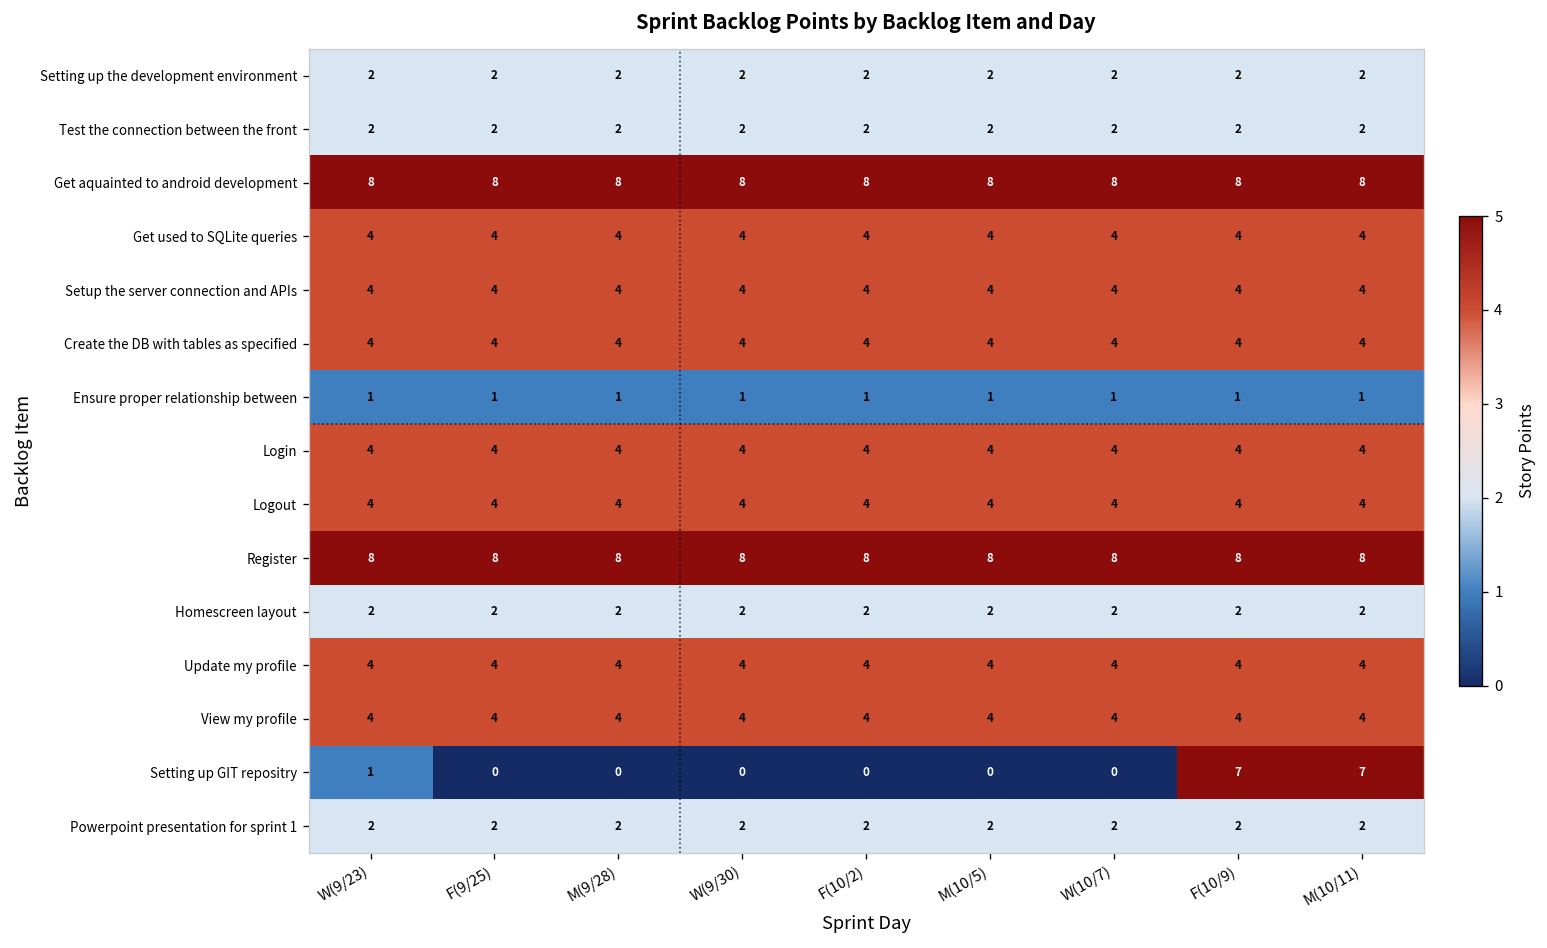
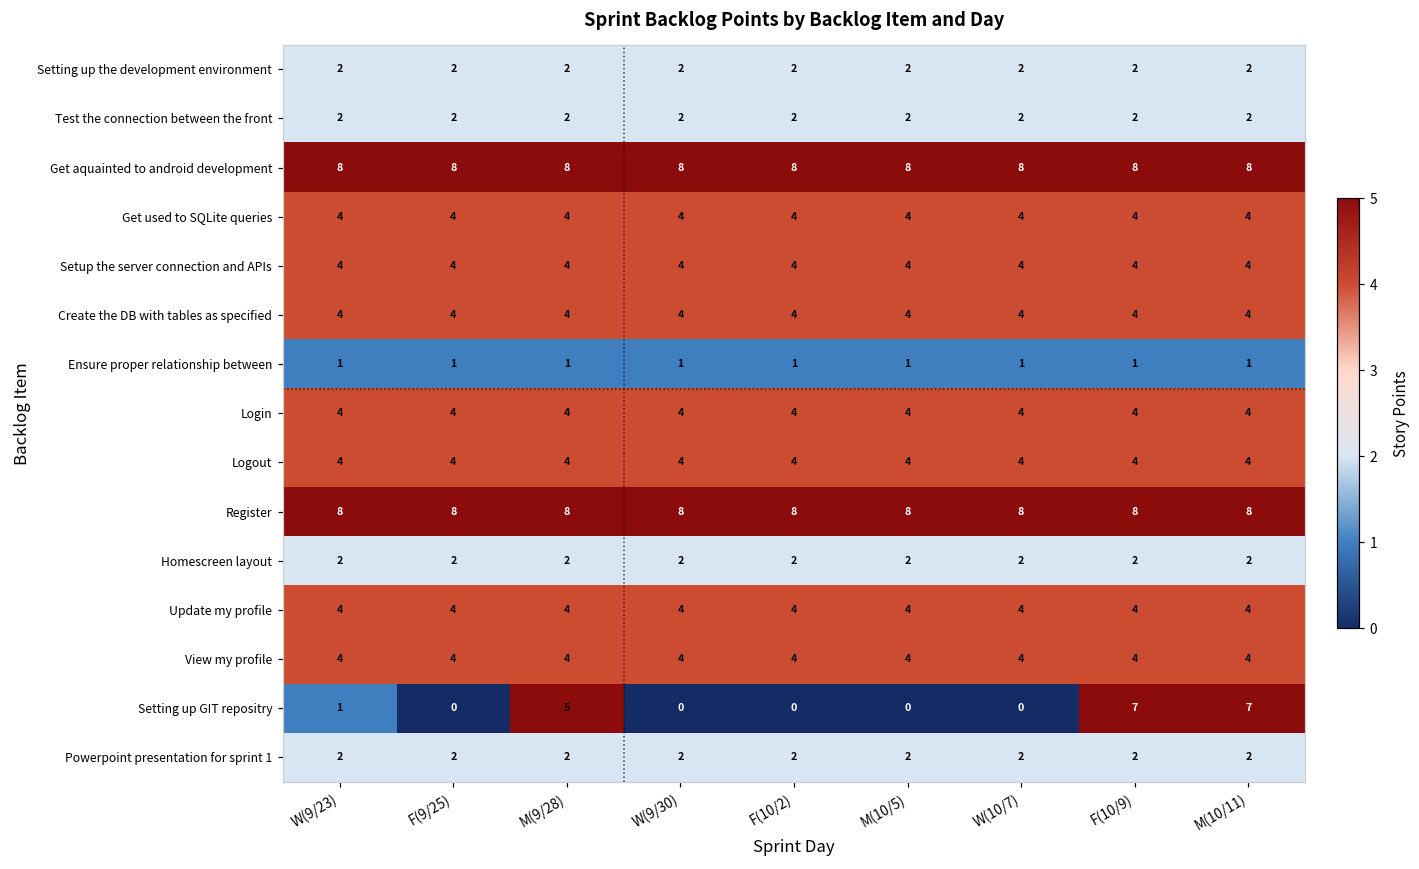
Setting up GIT repositry, M(9/28): 0 -> 5
